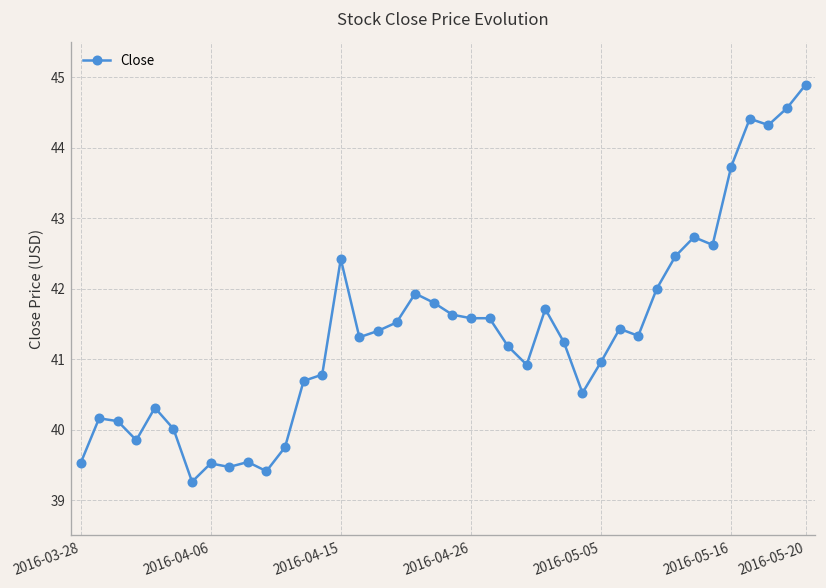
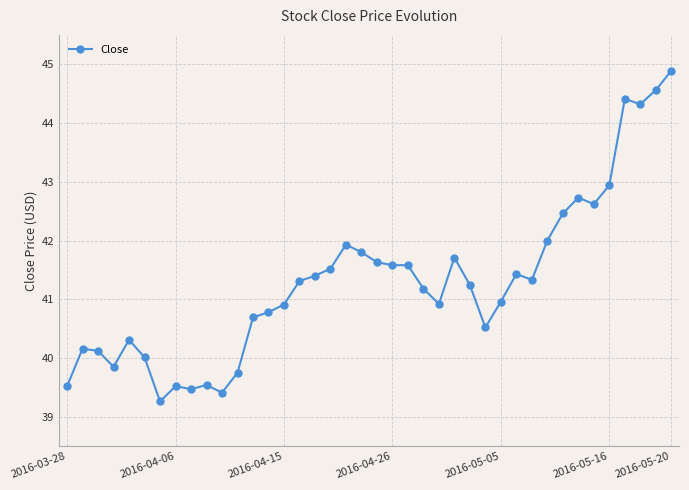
2016-04-15: 42.4 -> 40.9
2016-05-16: 43.7 -> 42.9
